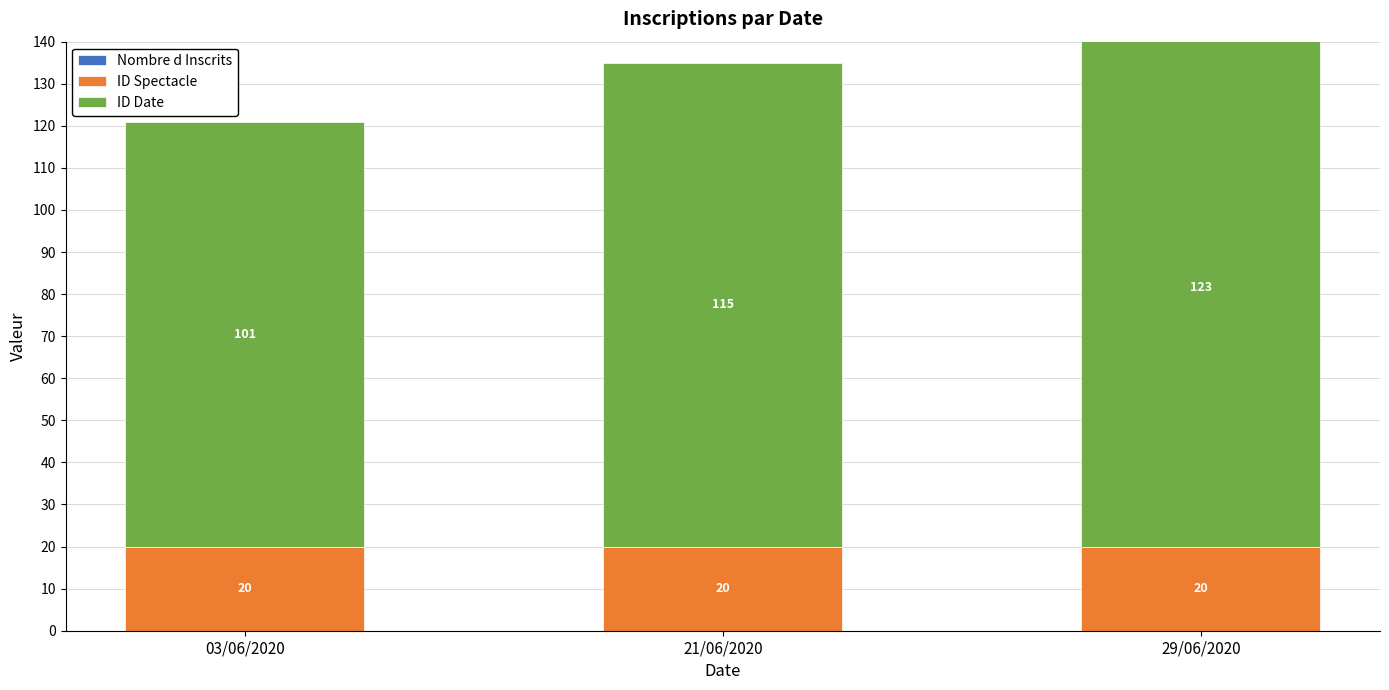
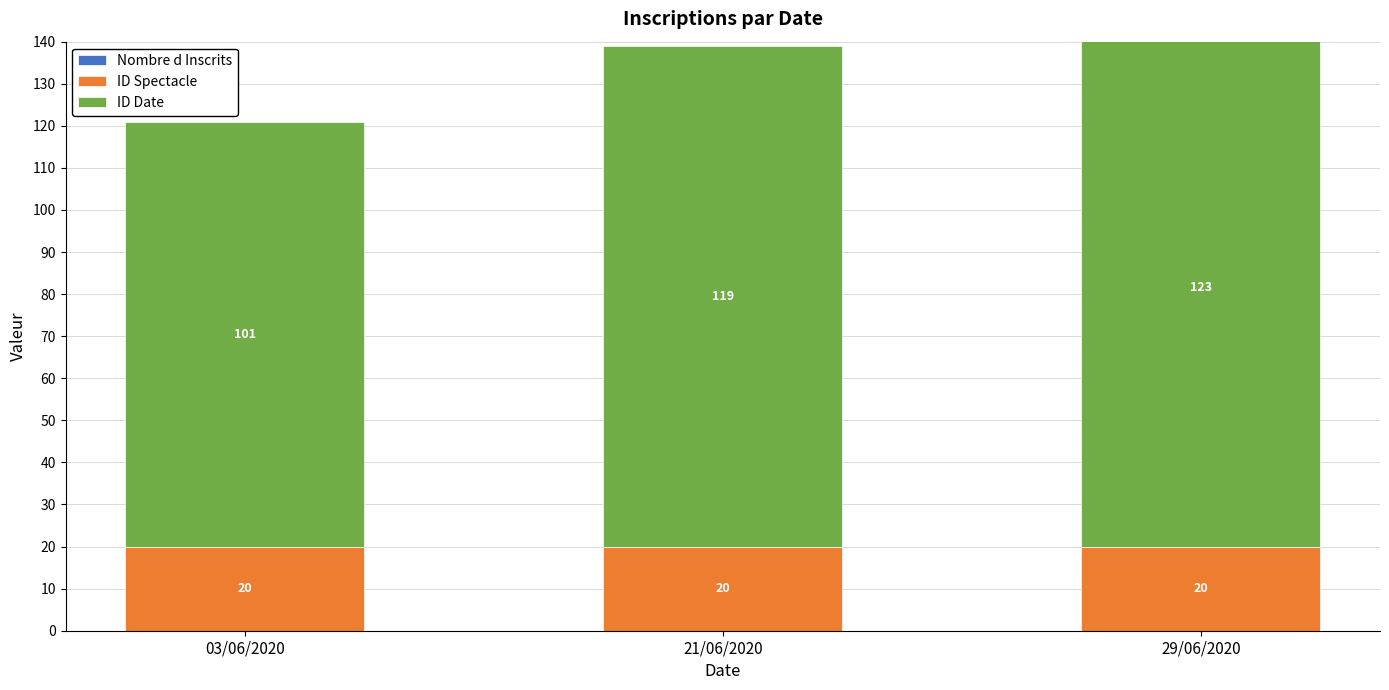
ID Date, 21/06/2020: 115 -> 119
